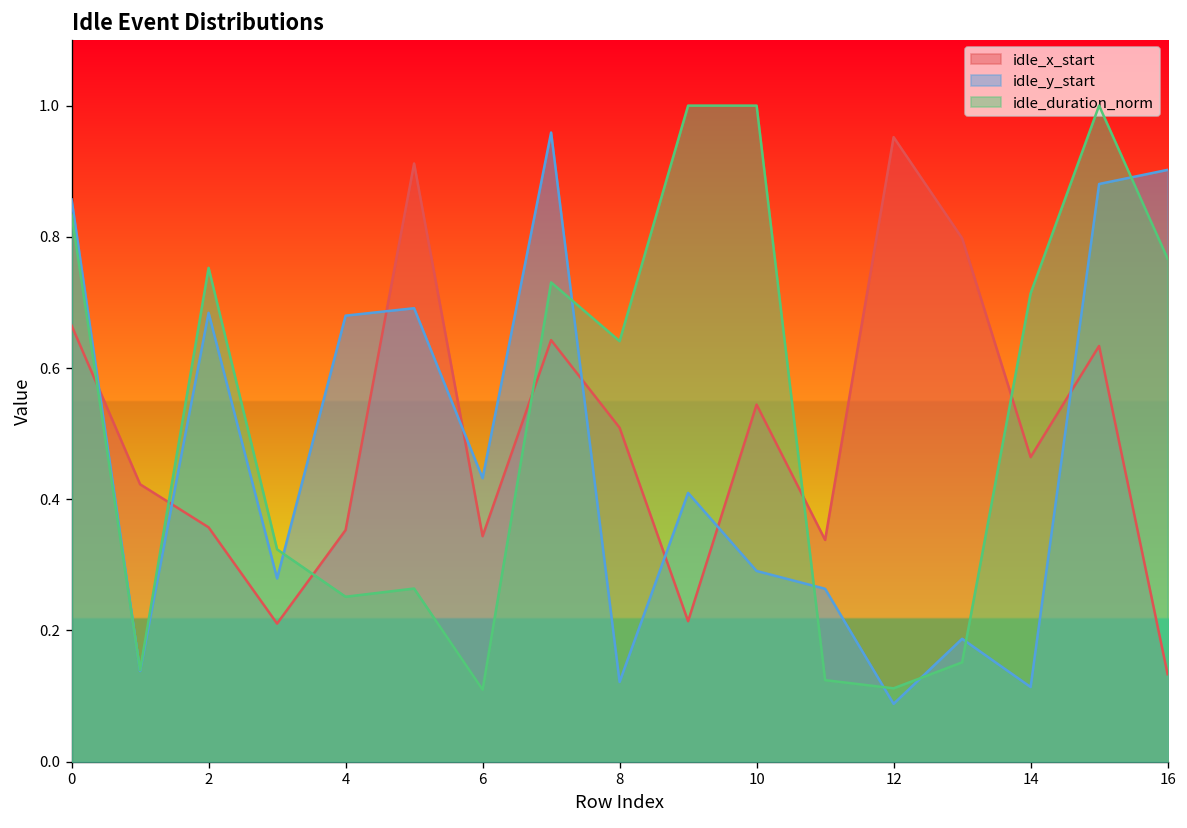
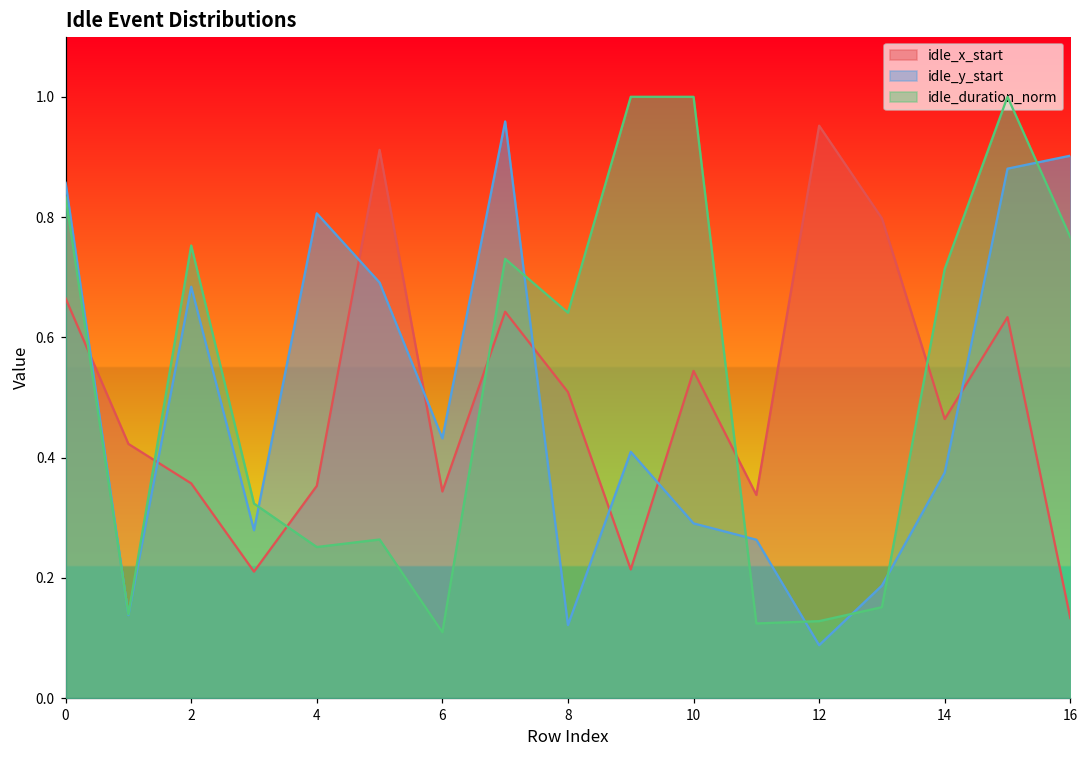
idle_y_start, 4: 0.68 -> 0.81
idle_duration_norm, 12: 0.11 -> 0.13
idle_y_start, 14: 0.11 -> 0.38
